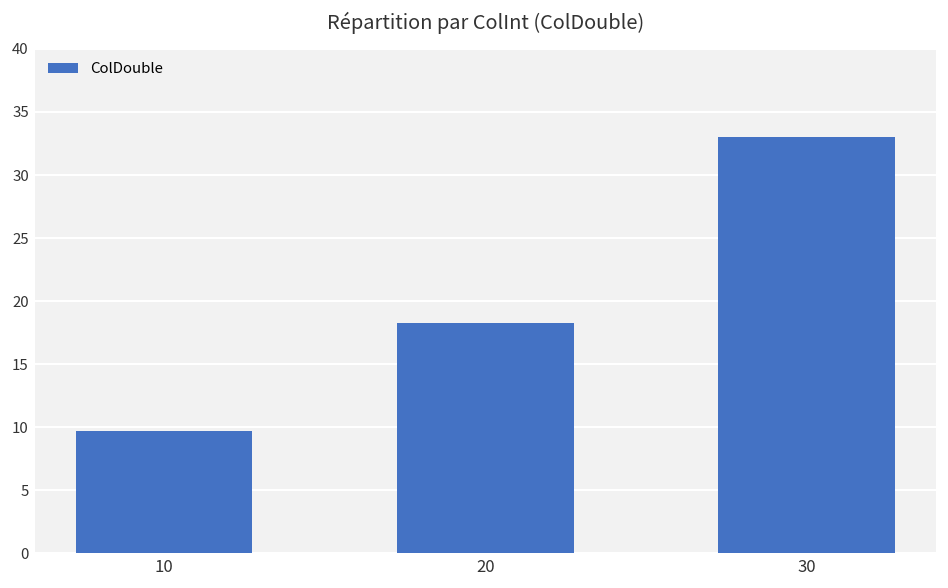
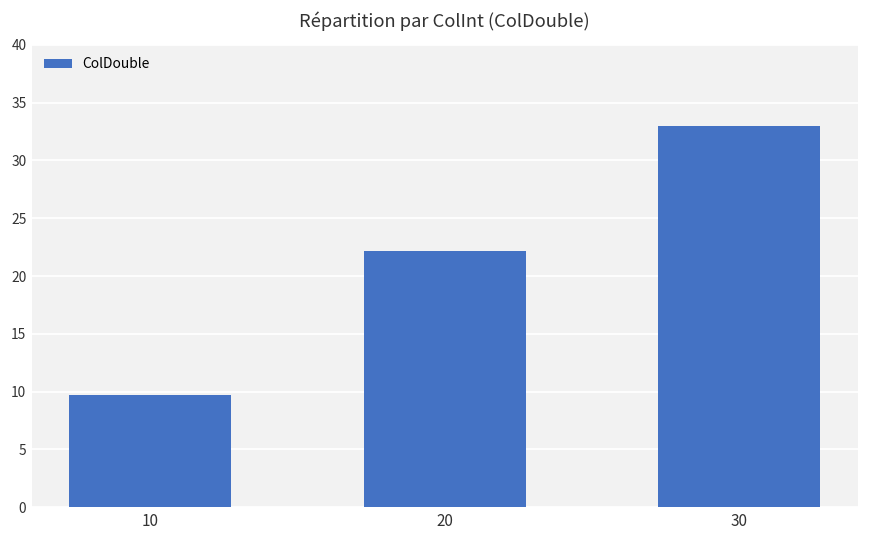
20: 18.3 -> 22.2
